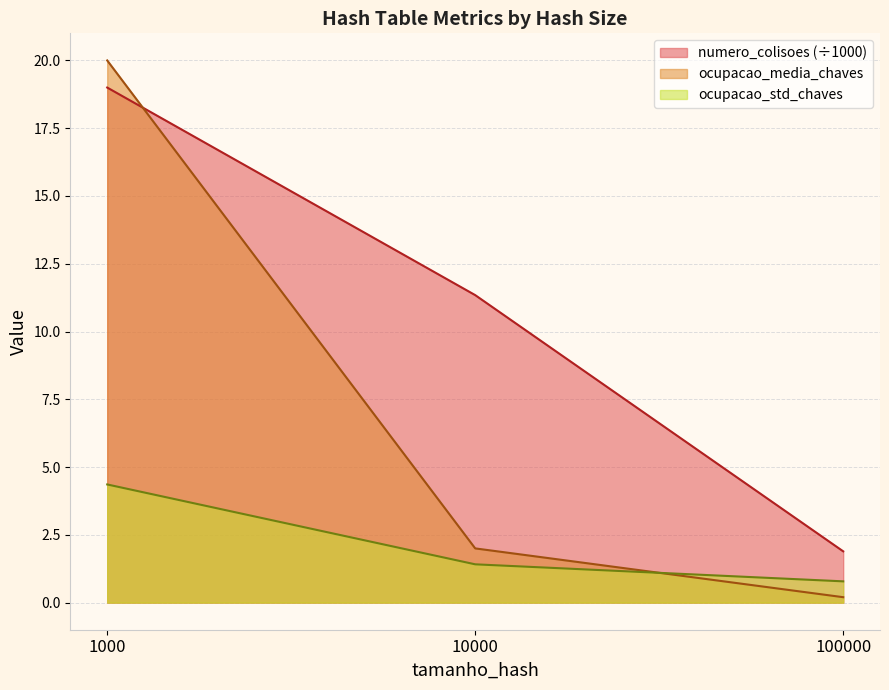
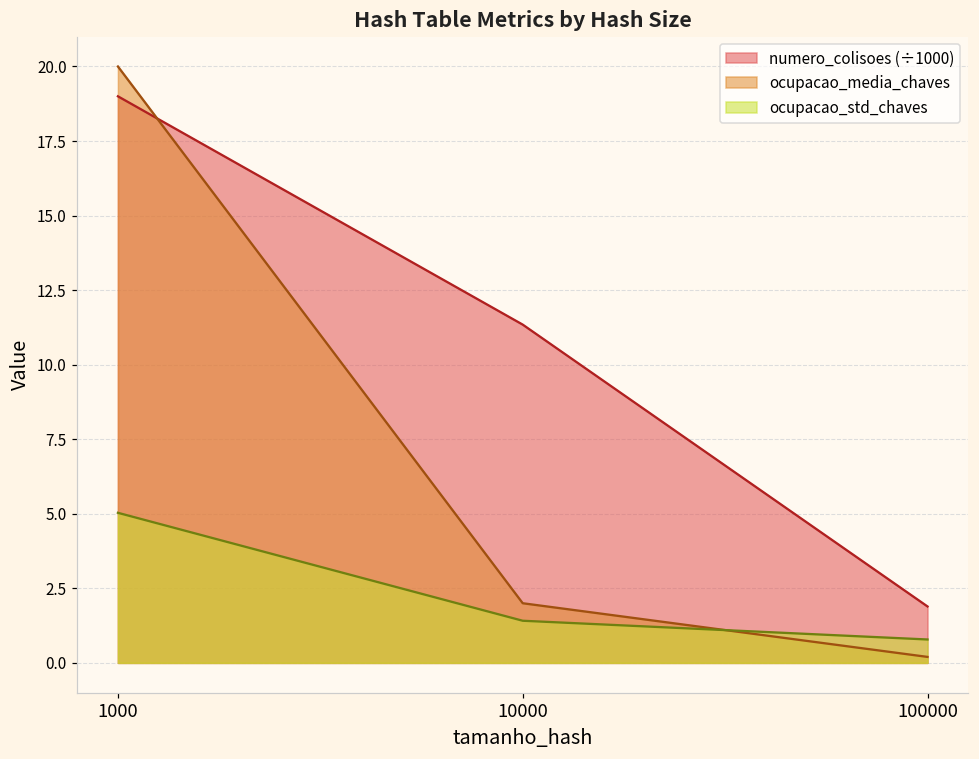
ocupacao_std_chaves, 1000: 4.4 -> 5.0
